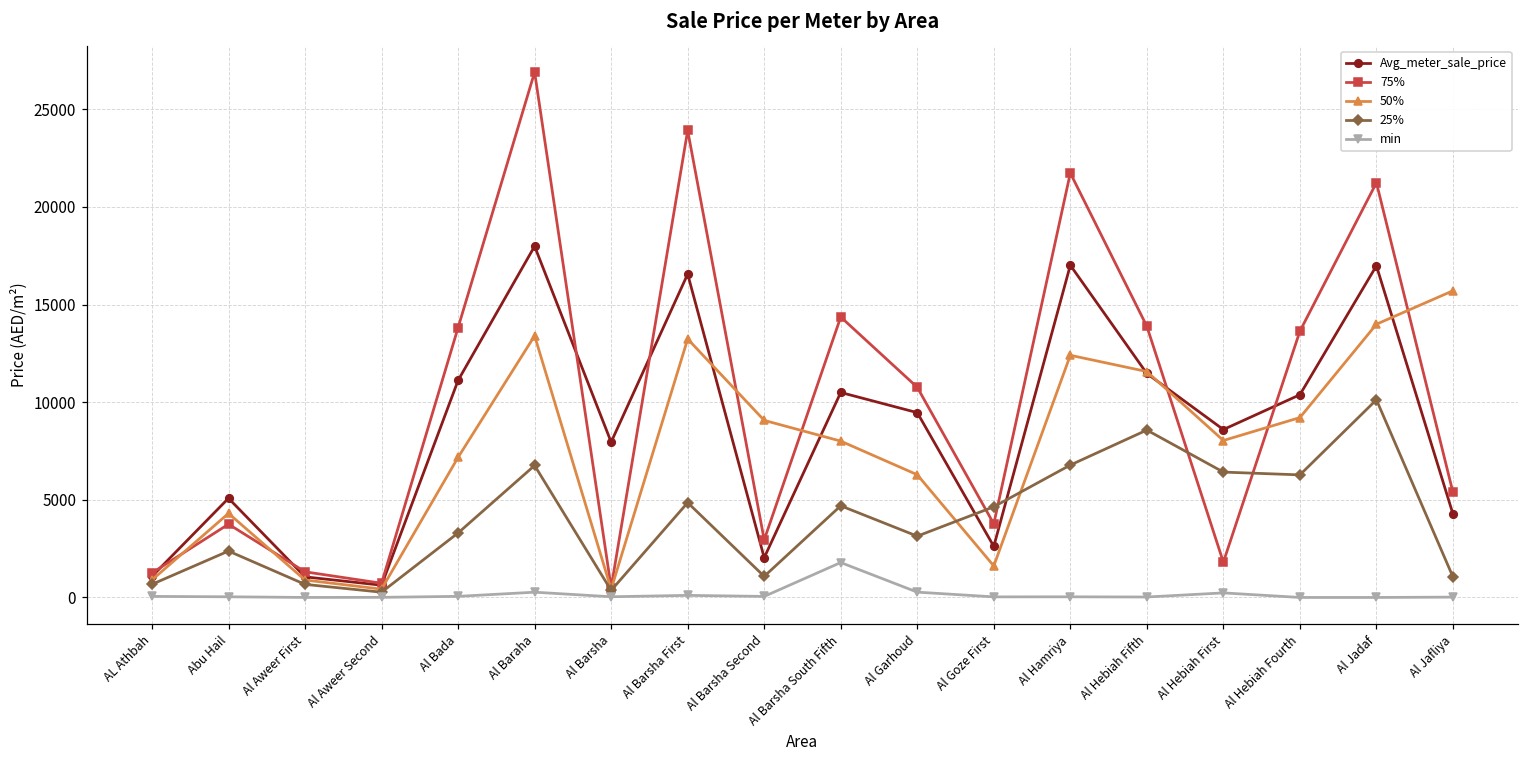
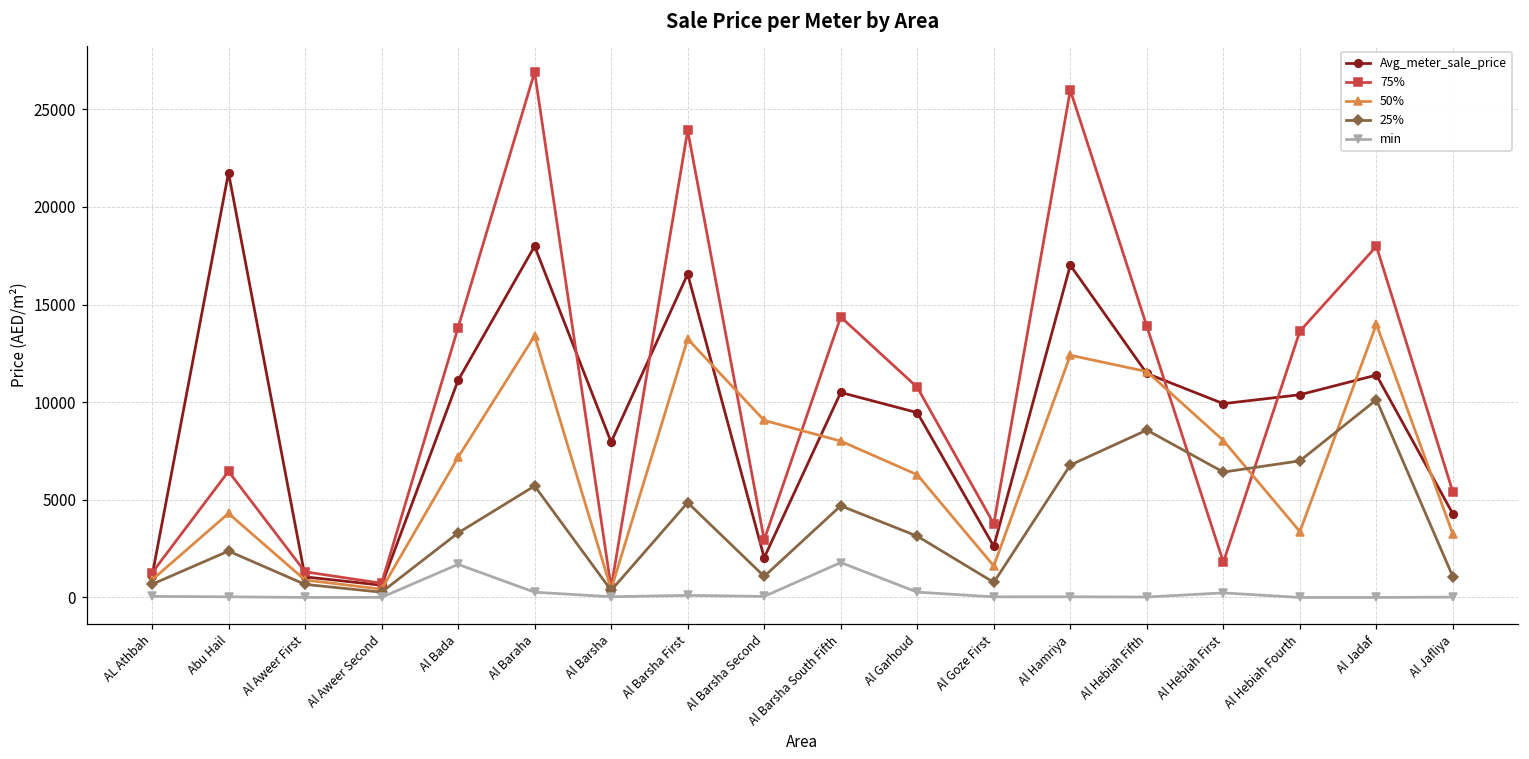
Avg_meter_sale_price, Abu Hail: 5100 -> 21800
75%, Abu Hail: 3800 -> 6500
min, Al Bada: 100 -> 1700
25%, Al Baraha: 6800 -> 5700
25%, Al Goze First: 4600 -> 800
75%, Al Hamriya: 21700 -> 26000
Avg_meter_sale_price, Al Hebiah First: 8600 -> 9900
50%, Al Hebiah Fourth: 9200 -> 3400
25%, Al Hebiah Fourth: 6300 -> 7000
Avg_meter_sale_price, Al Jadaf: 17000 -> 11400
75%, Al Jadaf: 21200 -> 18000
50%, Al Jafliya: 15700 -> 3200
